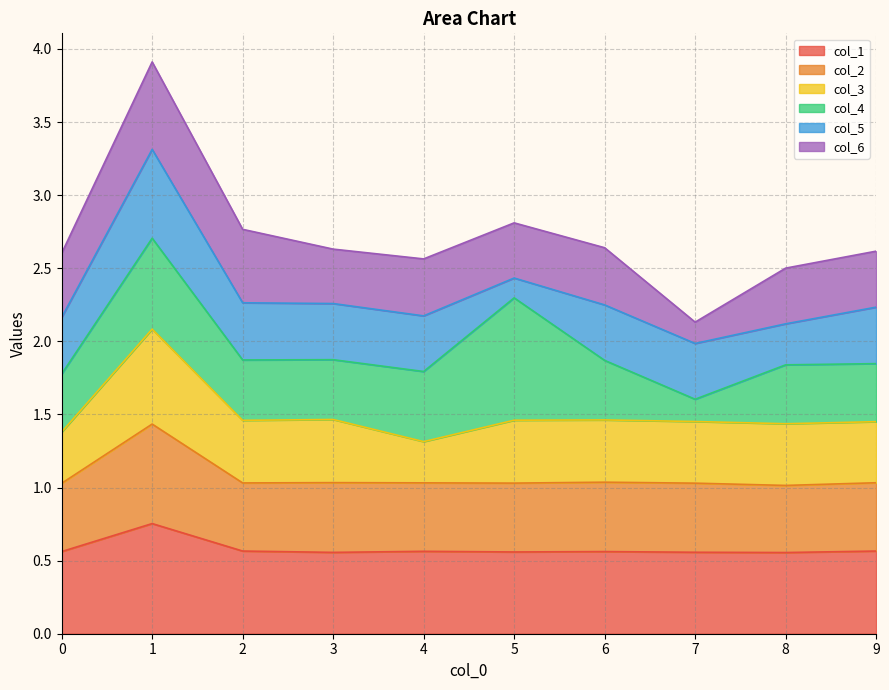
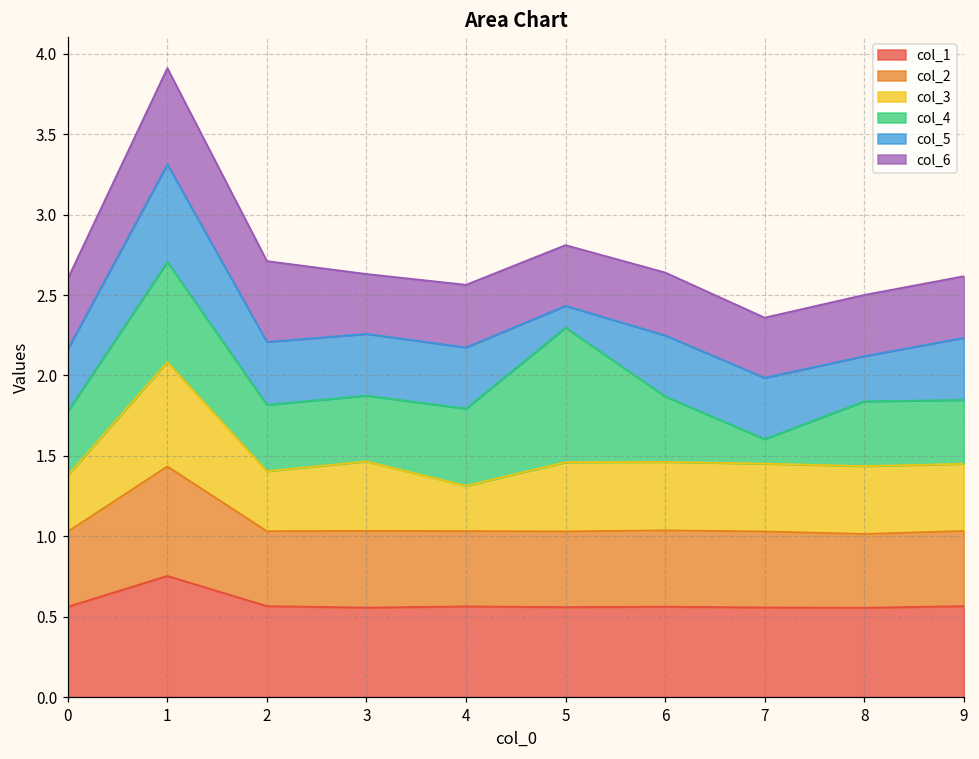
col_3, 2: 0.43 -> 0.37
col_6, 7: 0.15 -> 0.37
